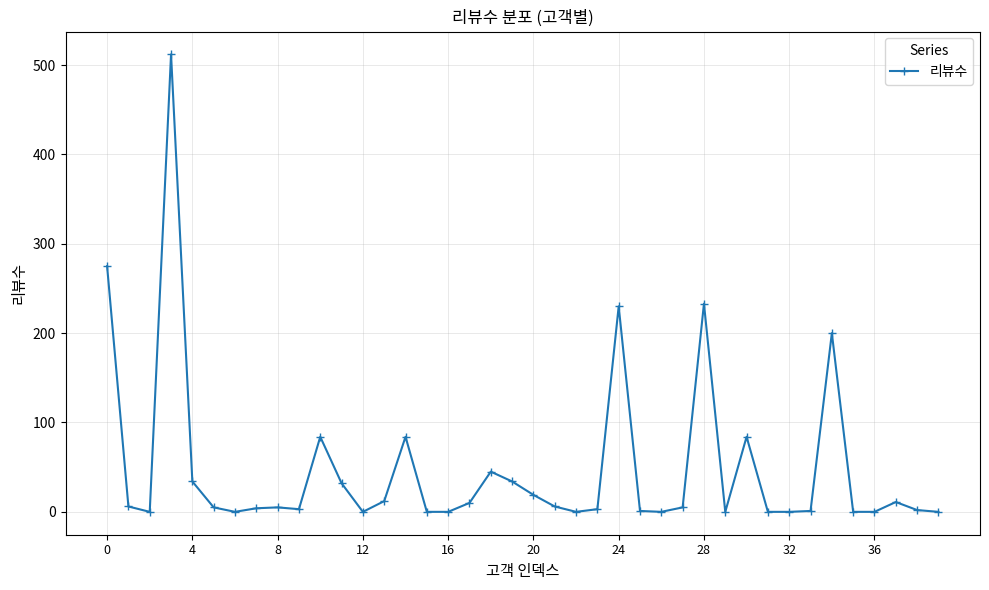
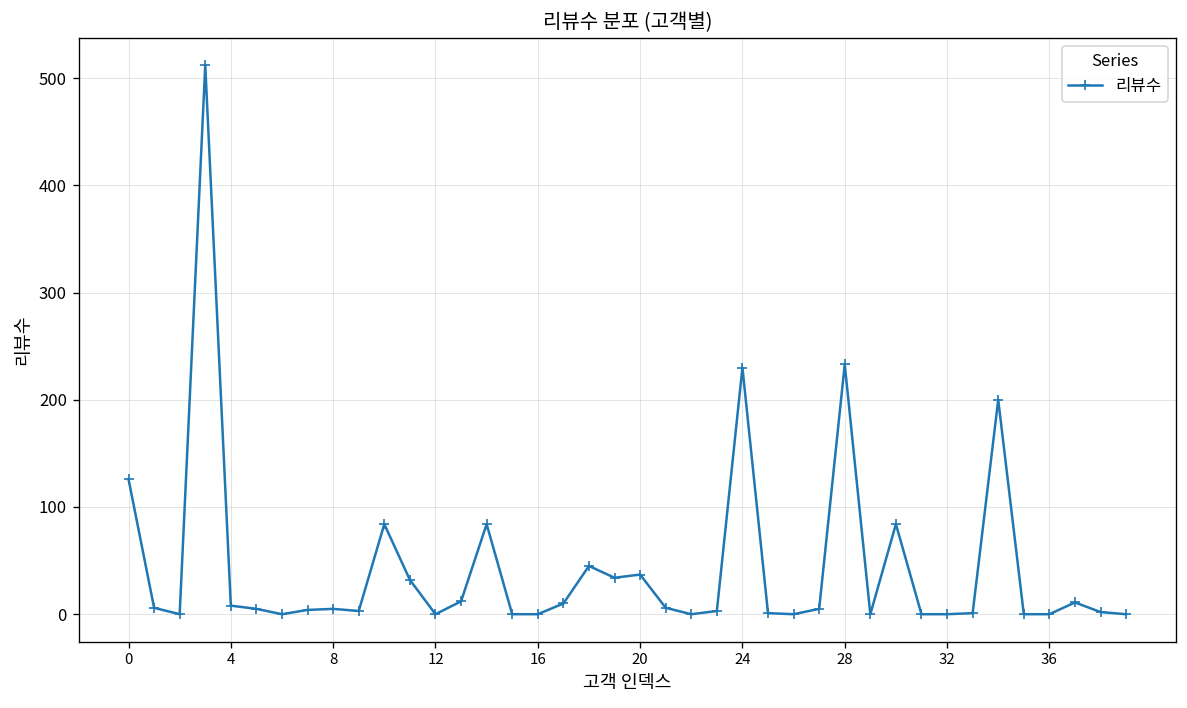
0: 280 -> 130
4: 30 -> 10
20: 20 -> 40
